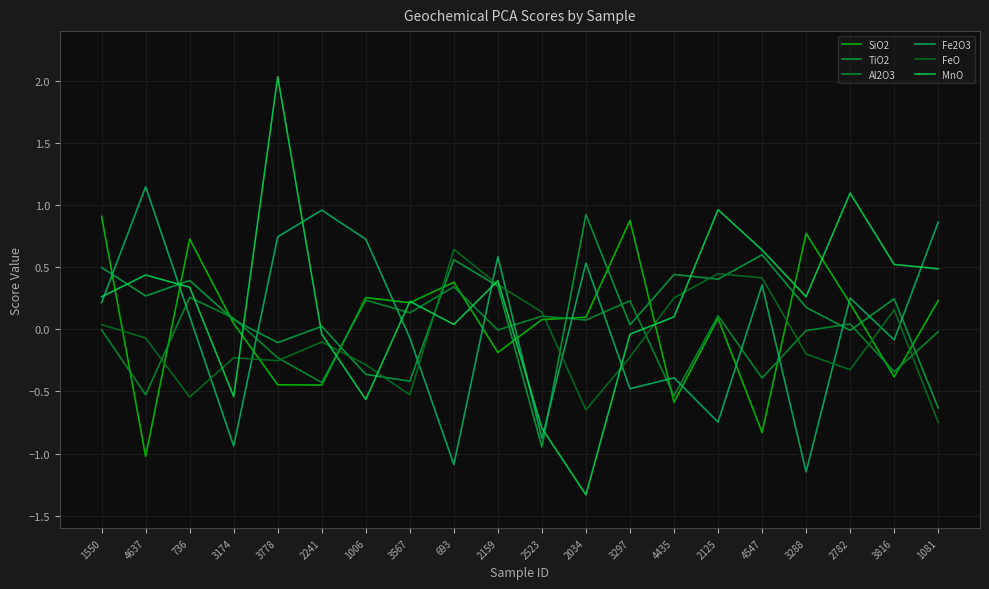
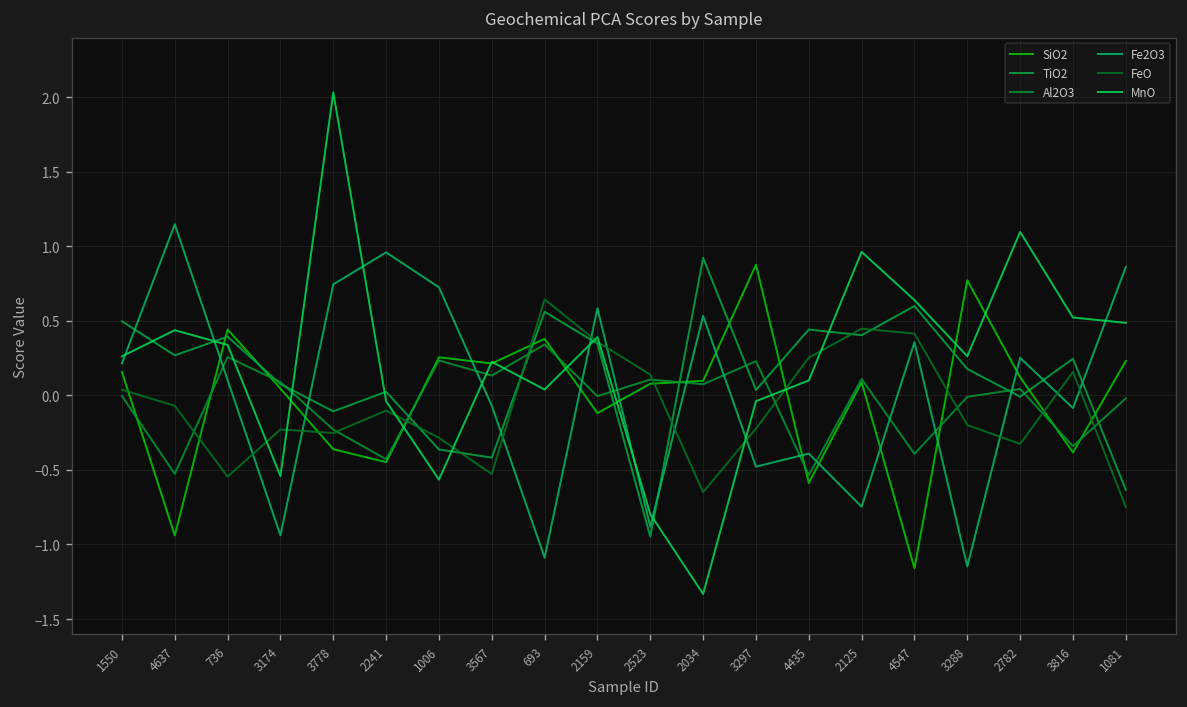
SiO2, 1550: 0.91 -> 0.16
SiO2, 4637: -1.02 -> -0.94
SiO2, 736: 0.73 -> 0.44
SiO2, 3778: -0.45 -> -0.36
SiO2, 2159: -0.19 -> -0.12
SiO2, 4547: -0.83 -> -1.16
SiO2, 2782: 0.21 -> 0.12
